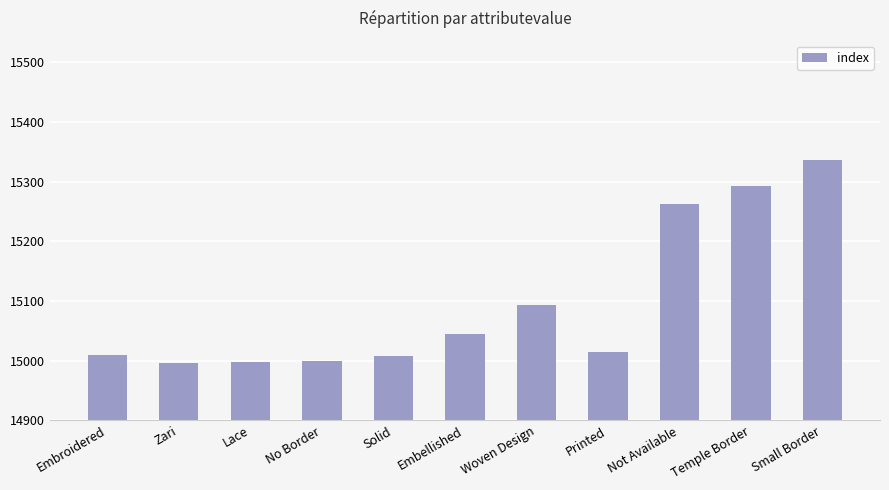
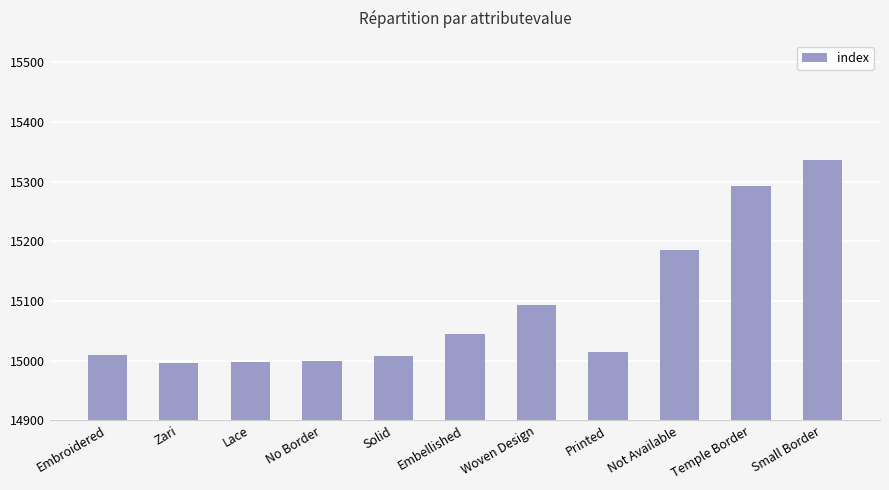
Not Available: 15260 -> 15190
